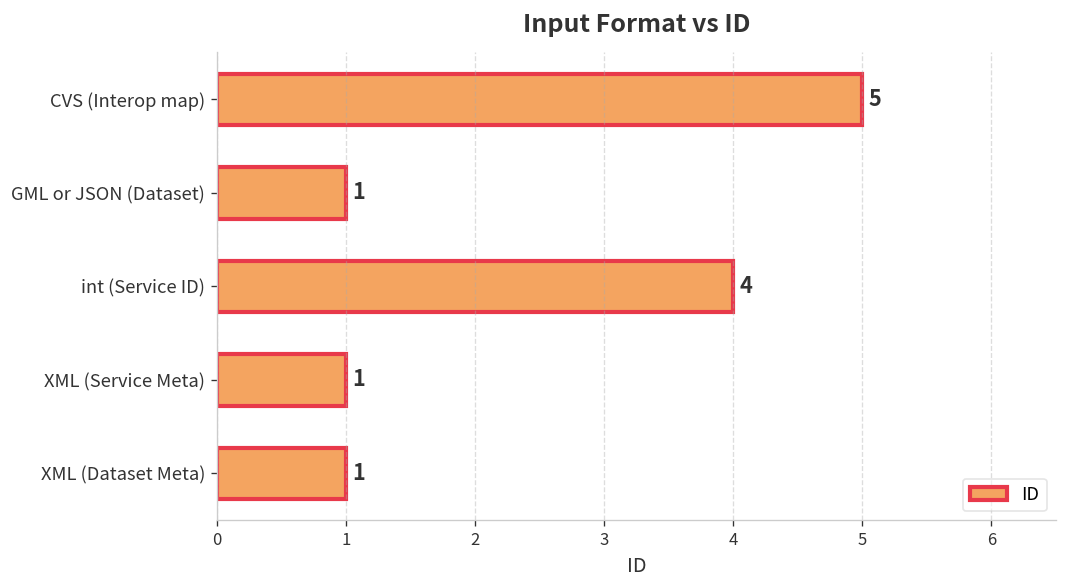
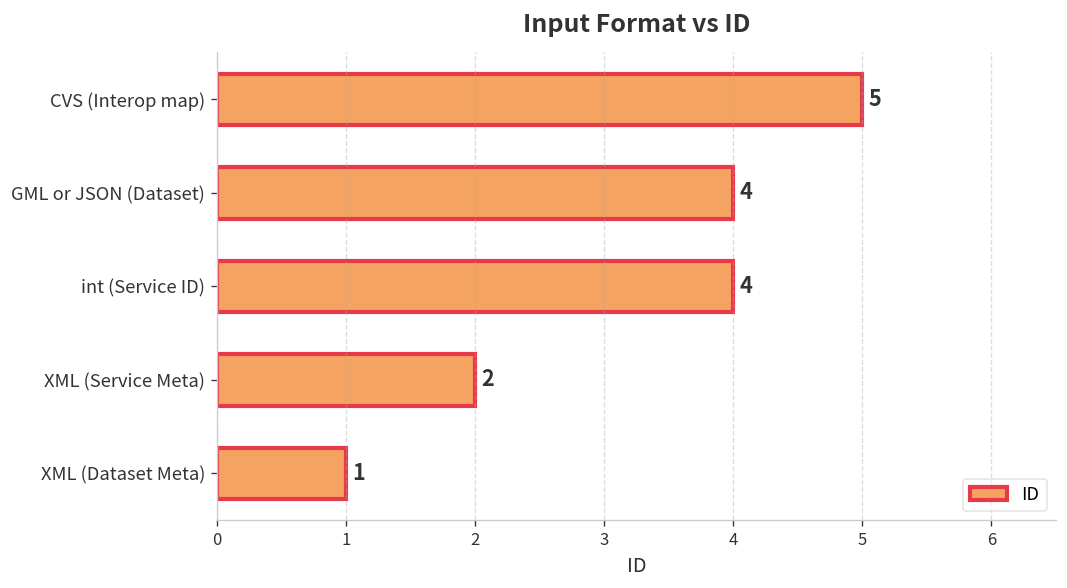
GML or JSON (Dataset): 1 -> 4
XML (Service Meta): 1 -> 2
